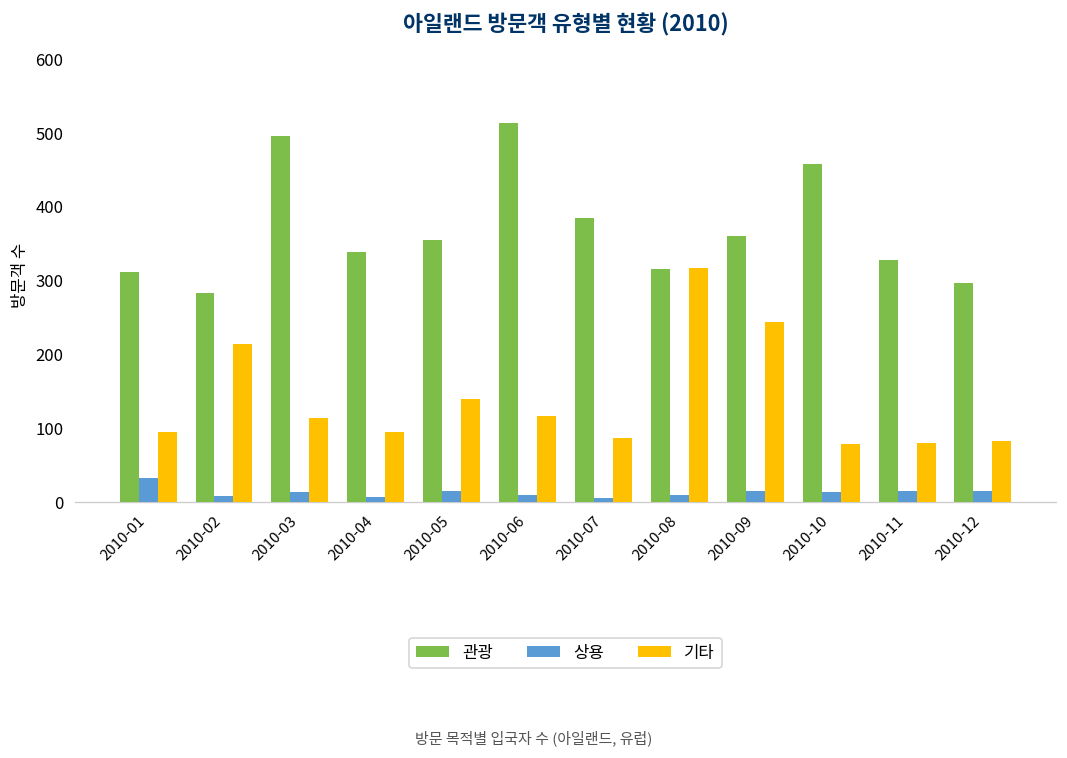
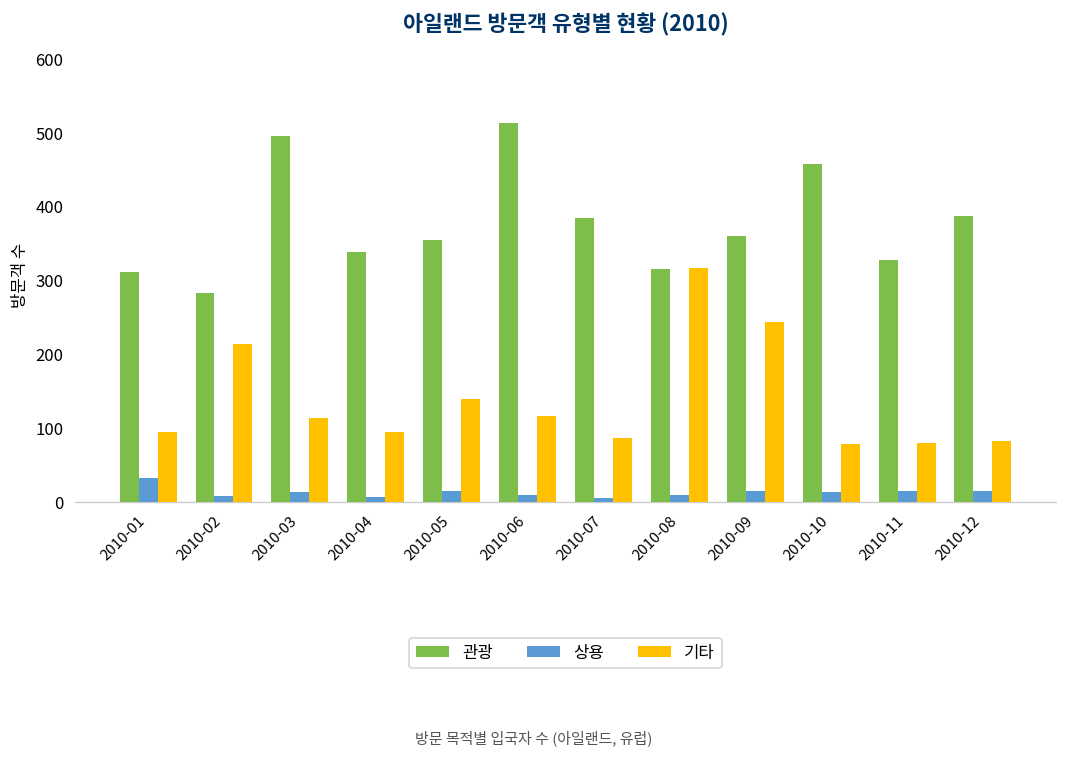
관광, 2010-12: 300 -> 390
